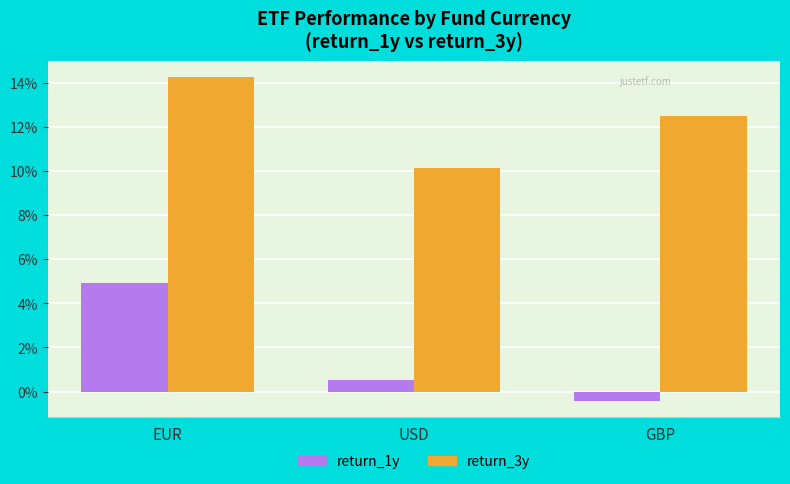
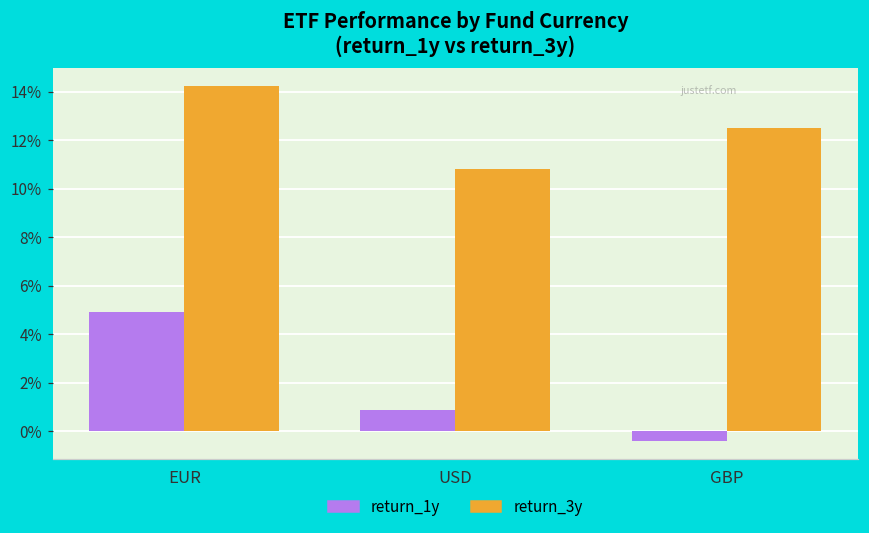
return_1y, USD: 0.5% -> 0.9%
return_3y, USD: 10.1% -> 10.8%
